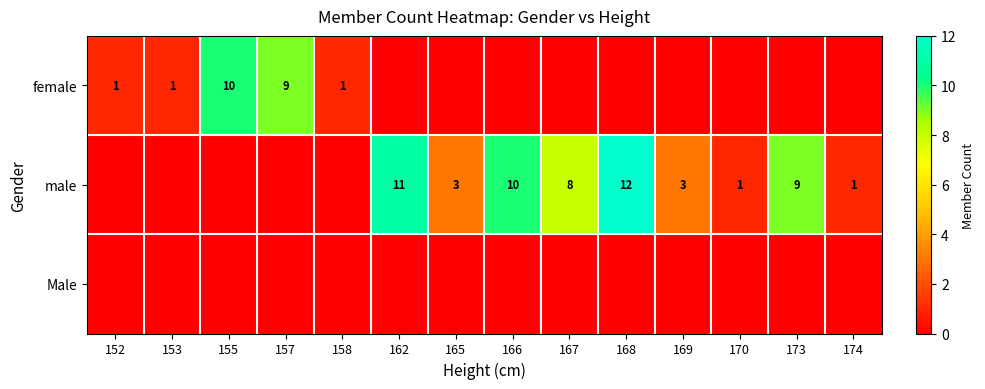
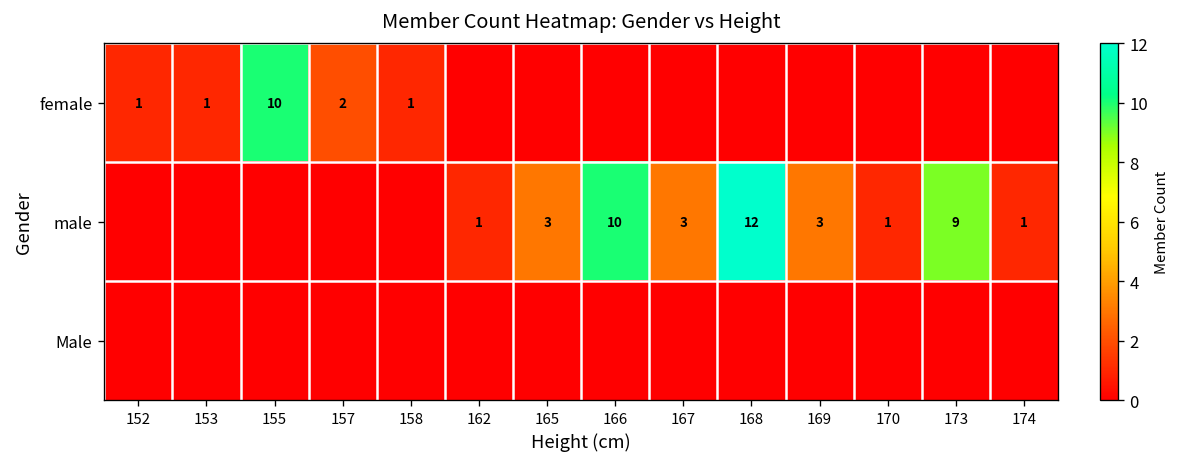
female, 157: 9 -> 2
male, 162: 11 -> 1
male, 167: 8 -> 3
